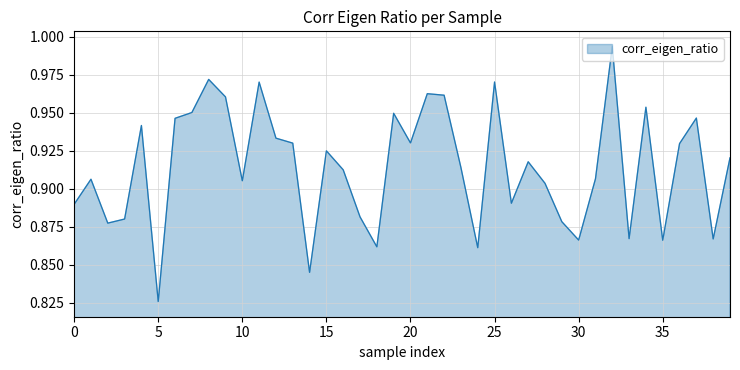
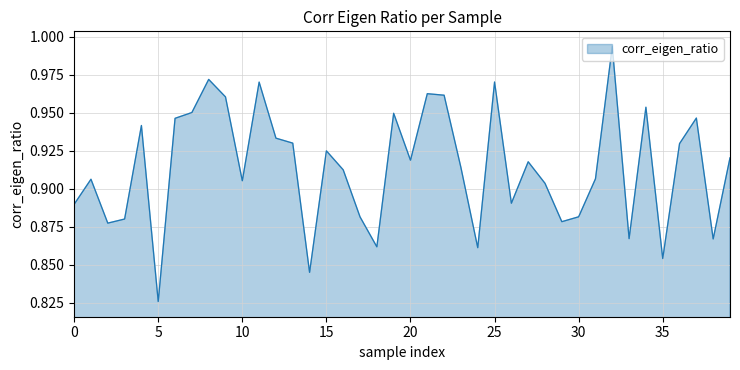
20: 0.930 -> 0.919
30: 0.866 -> 0.882
35: 0.866 -> 0.854
